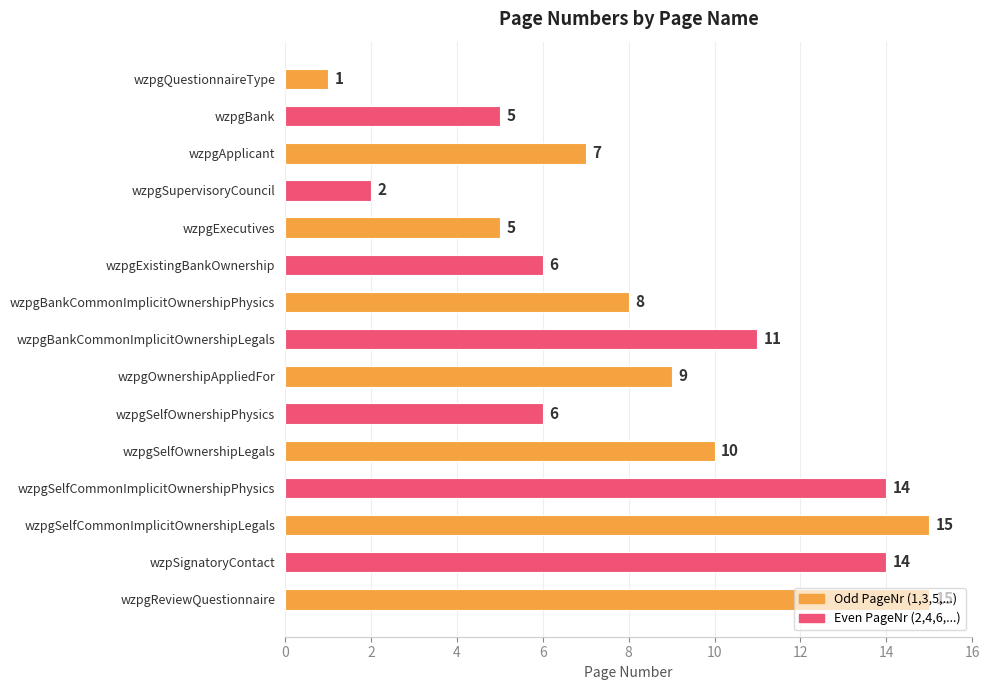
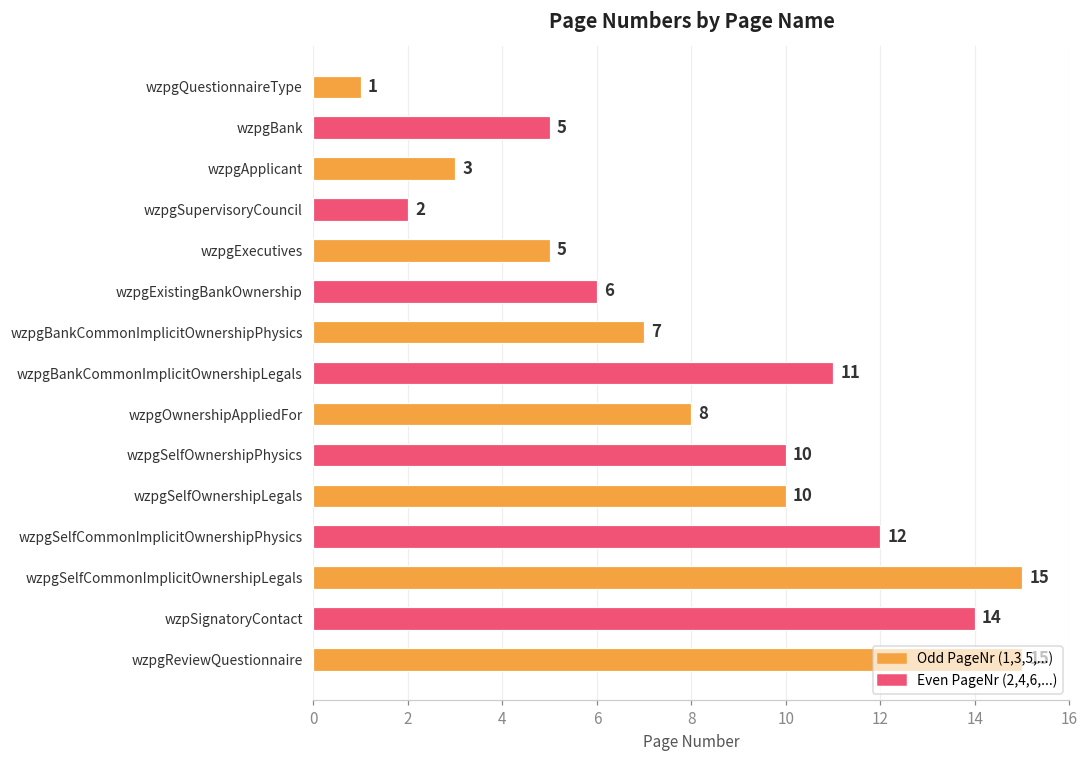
wzpgApplicant: 7 -> 3
wzpgBankCommonImplicitOwnershipPhysics: 8 -> 7
wzpgOwnershipAppliedFor: 9 -> 8
wzpgSelfOwnershipPhysics: 6 -> 10
wzpgSelfCommonImplicitOwnershipPhysics: 14 -> 12
